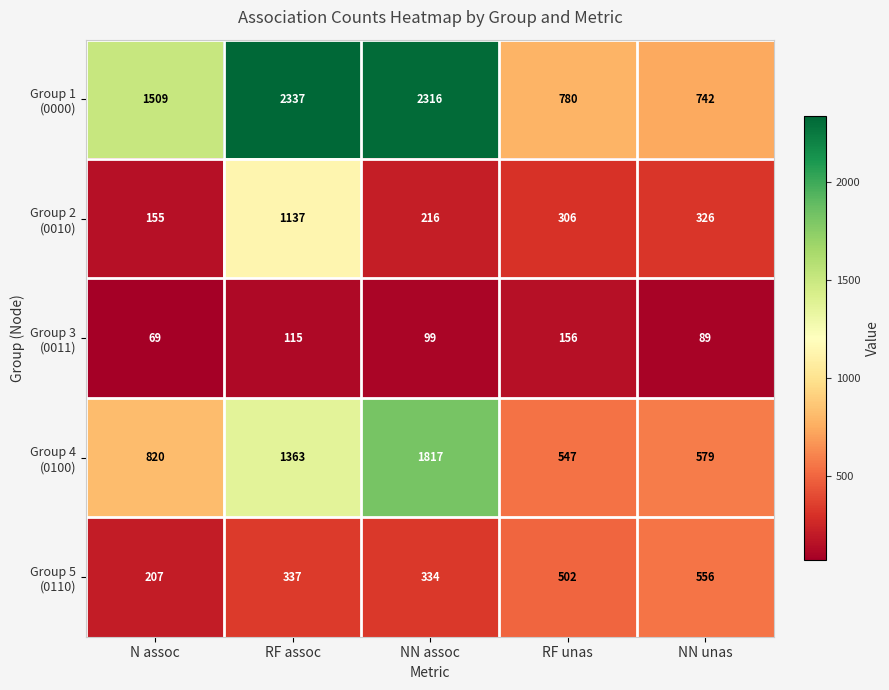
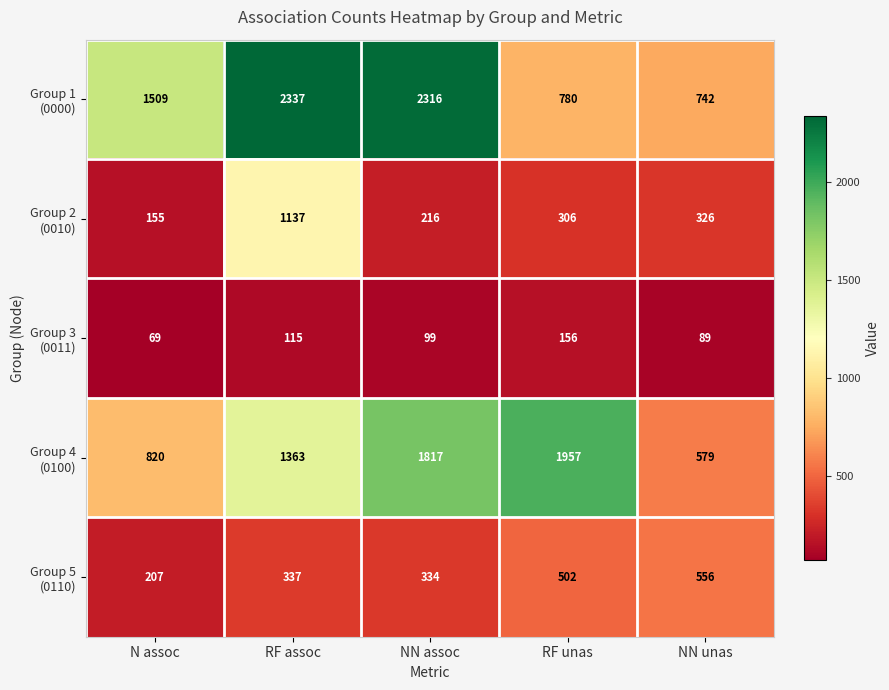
Group 4 (0100), RF unas: 547 -> 1957
